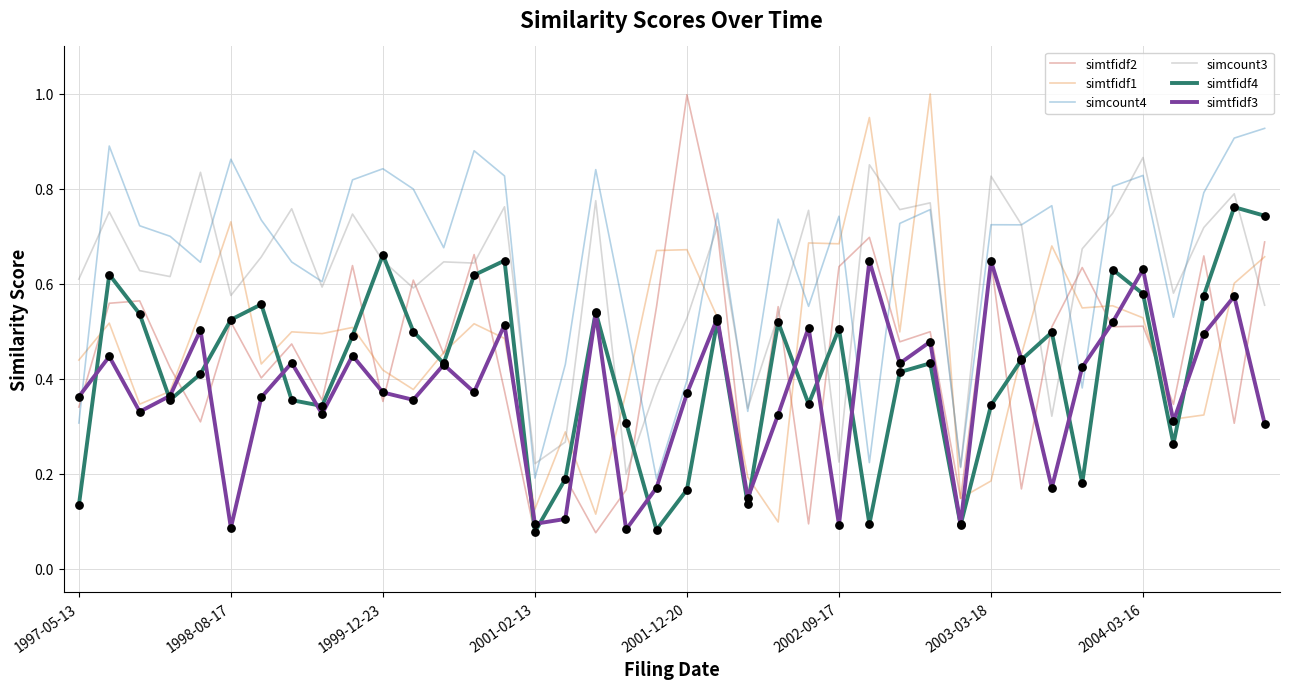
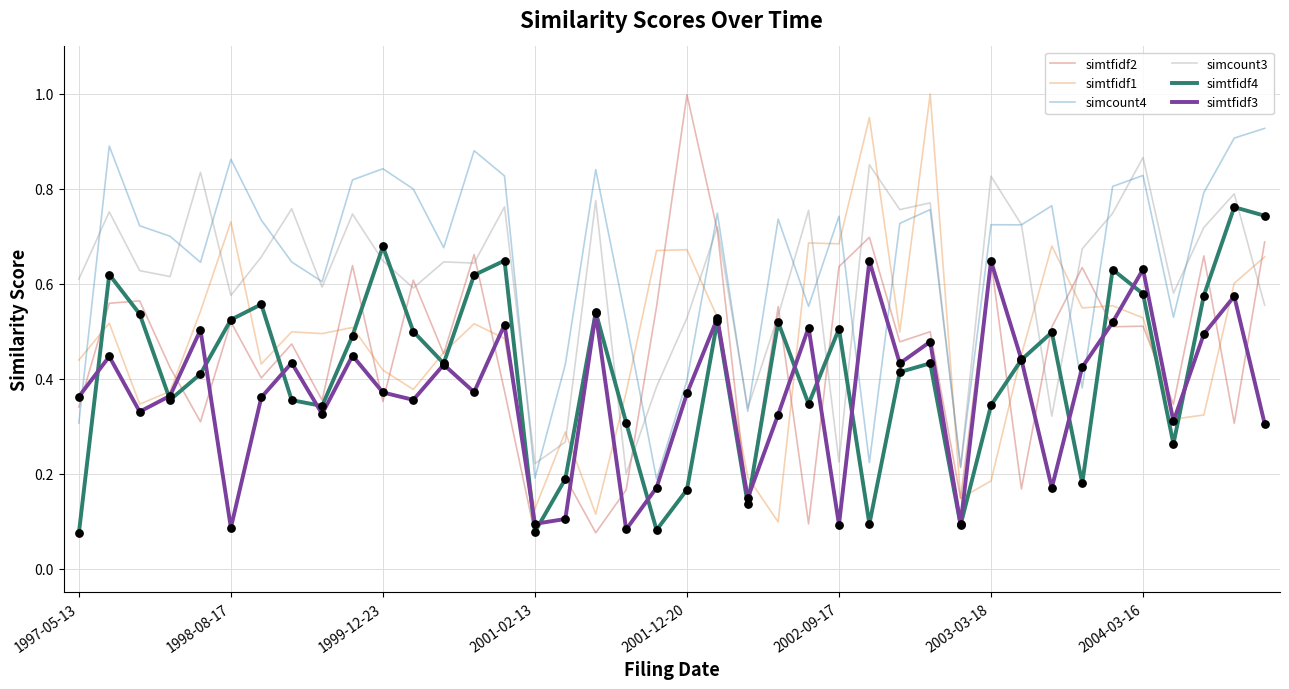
simtfidf4, 1997-05-13: 0.13 -> 0.07
simtfidf4, 1999-12-23: 0.66 -> 0.68
